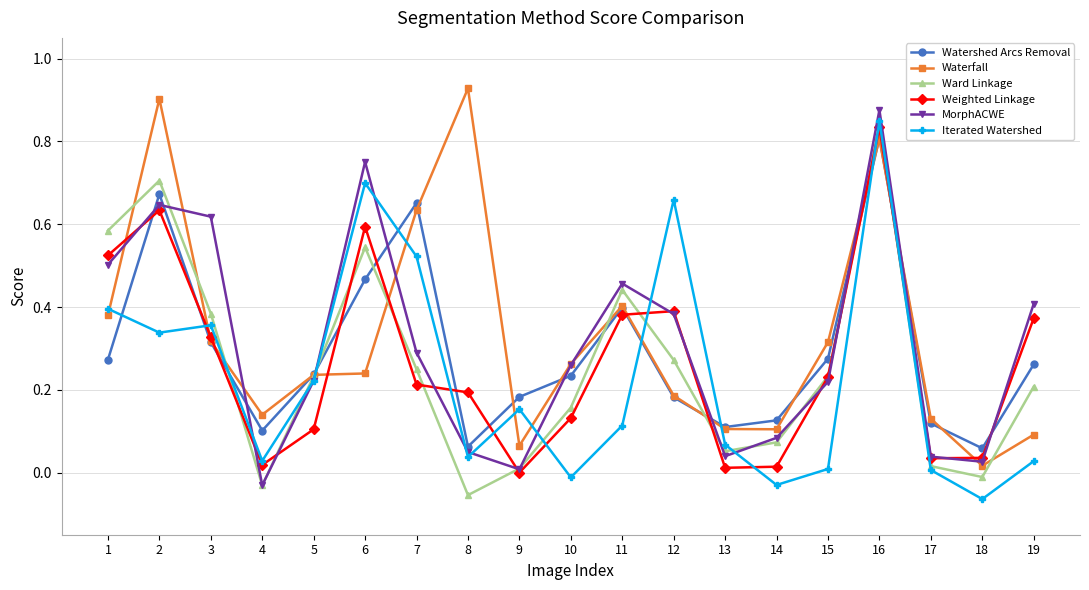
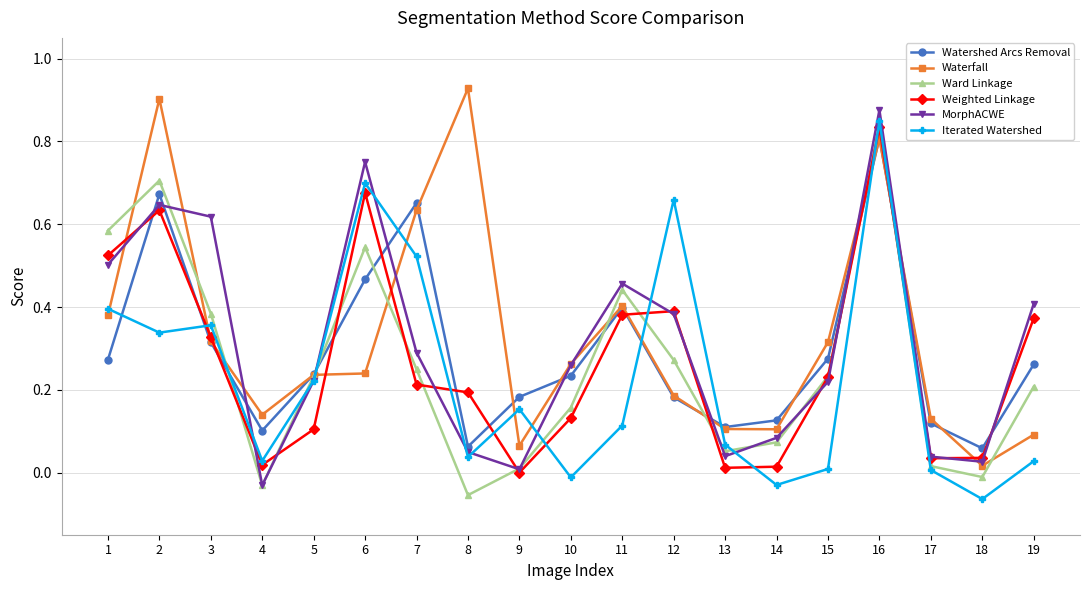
Weighted Linkage, 6: 0.59 -> 0.68
